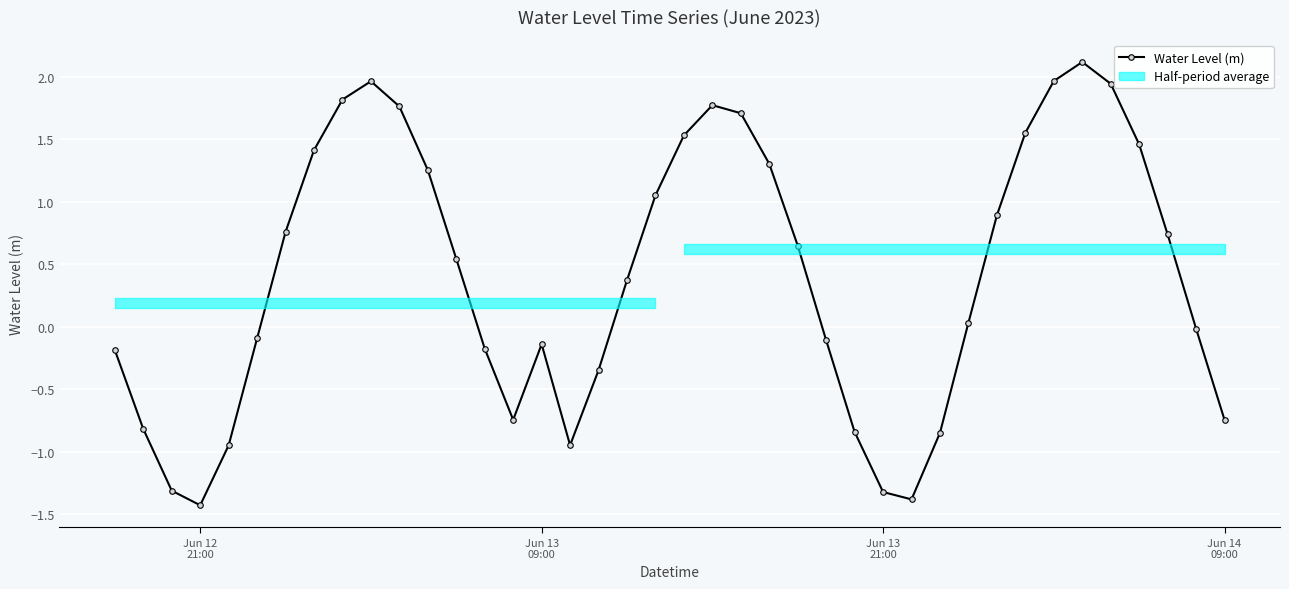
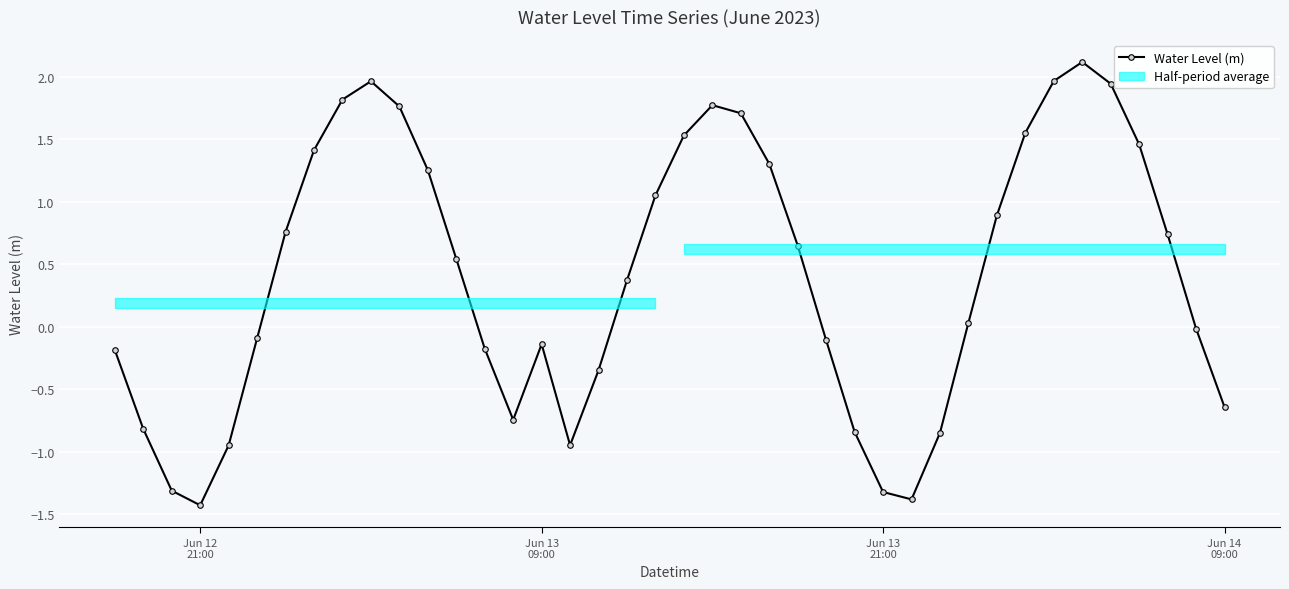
Jun 14 09:00: -0.75 -> -0.64
